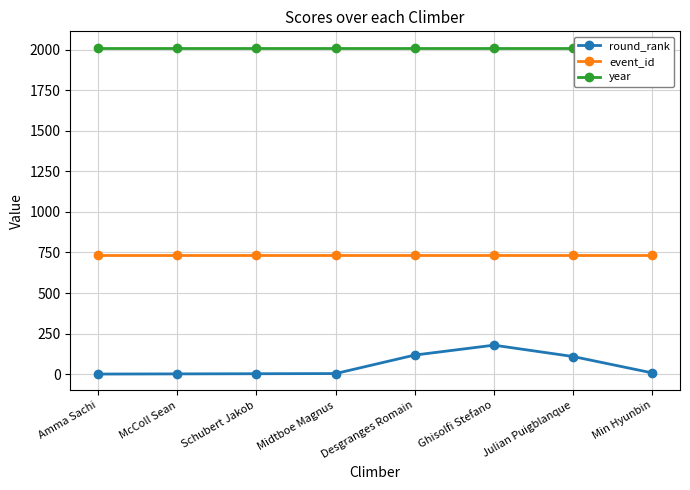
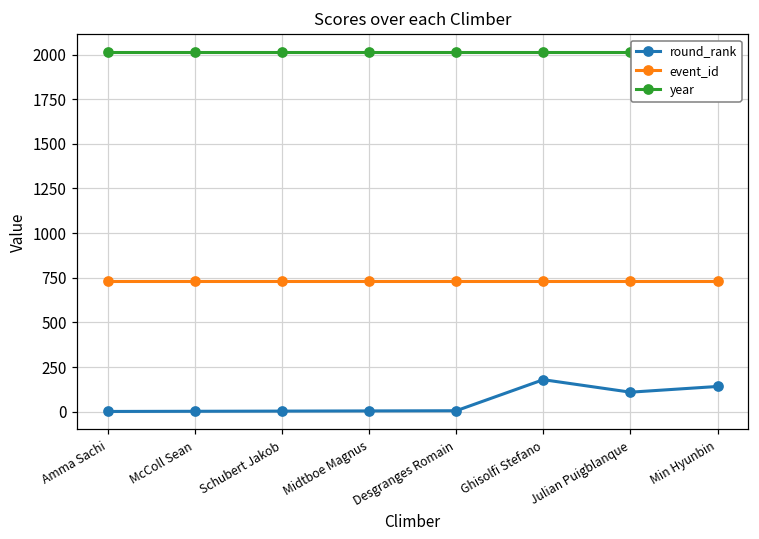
round_rank, Desgranges Romain: 120 -> 10
round_rank, Min Hyunbin: 10 -> 140
